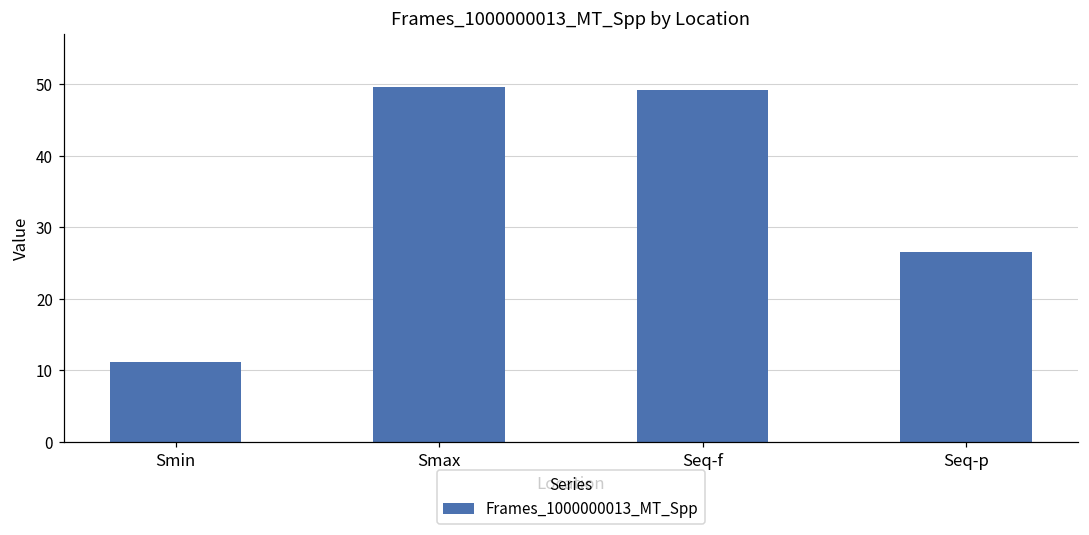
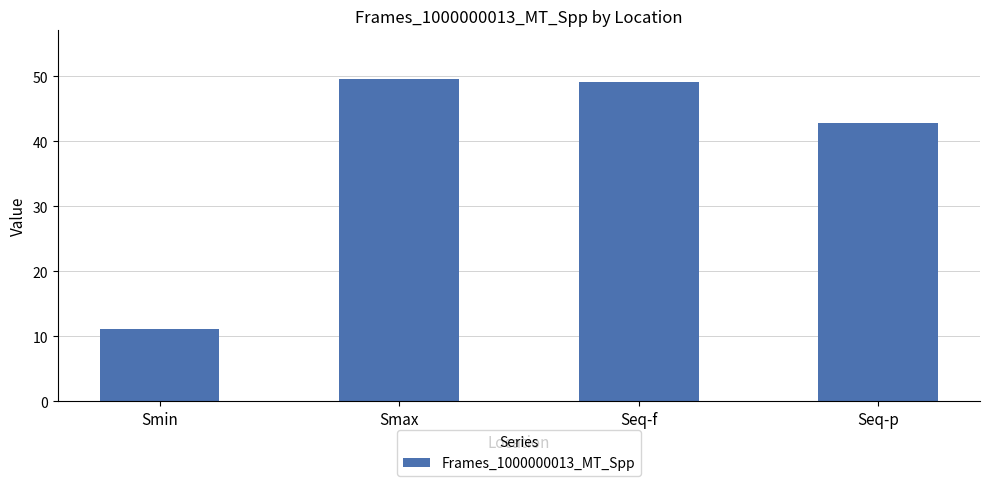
Seq-p: 27 -> 43
